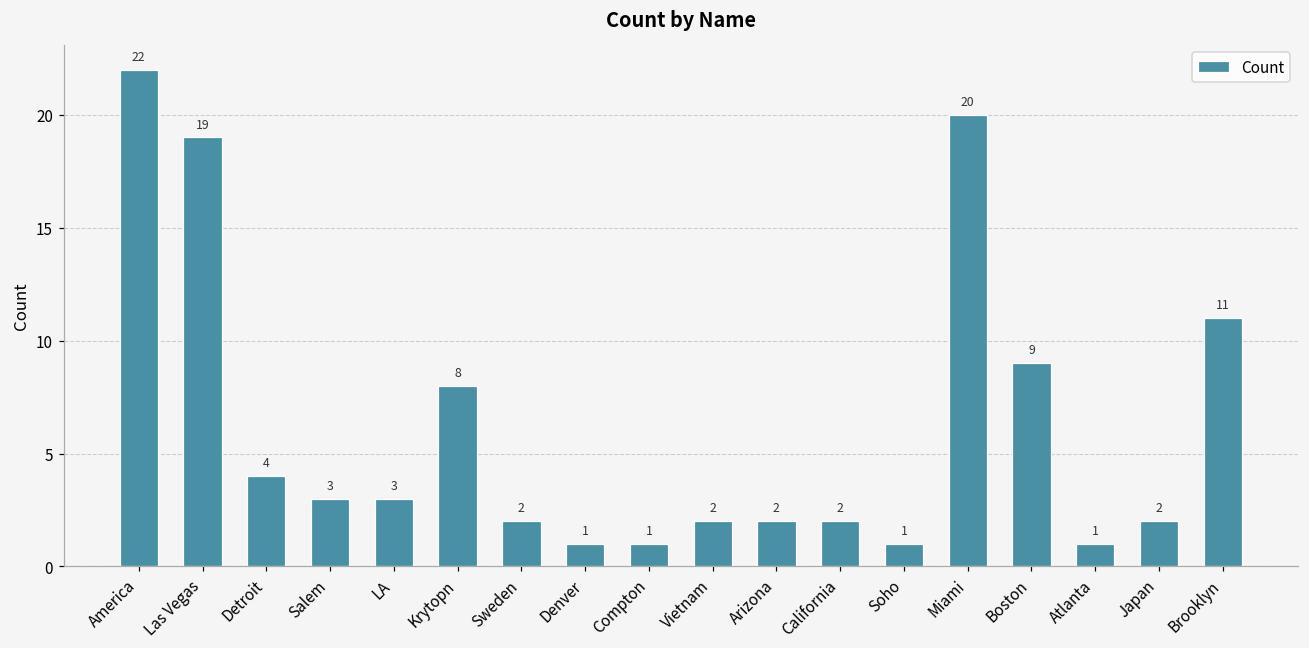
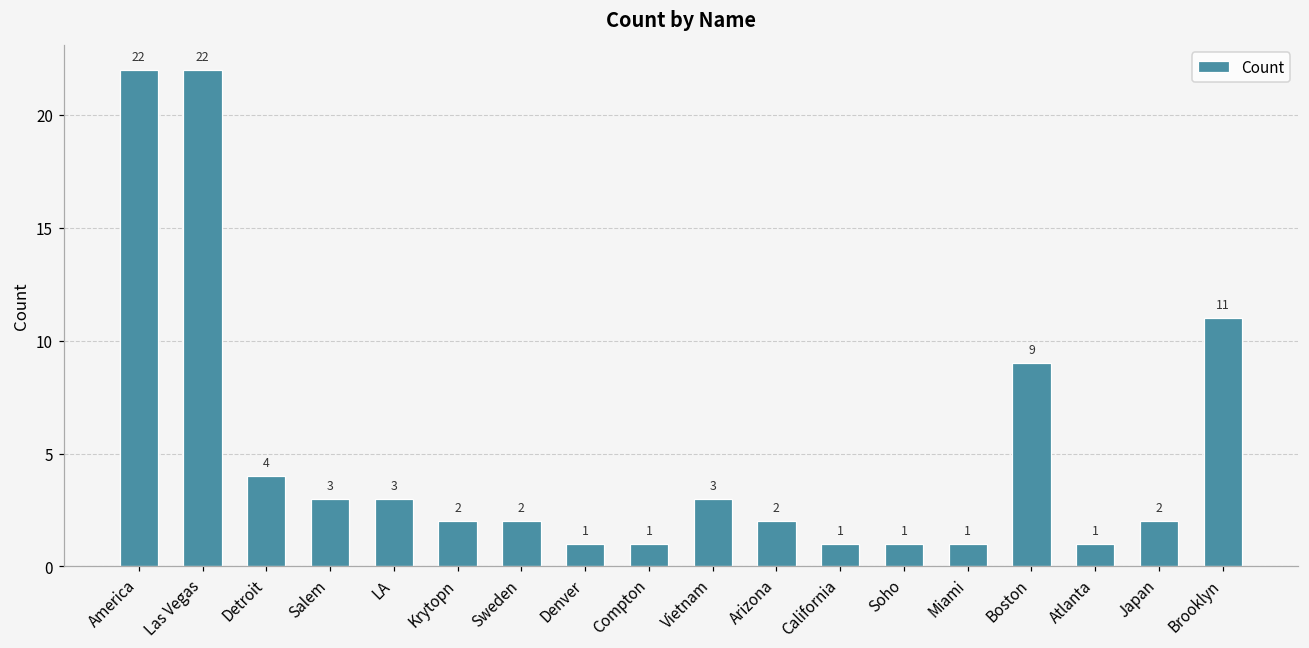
Las Vegas: 19 -> 22
Krytopn: 8 -> 2
Vietnam: 2 -> 3
California: 2 -> 1
Miami: 20 -> 1
